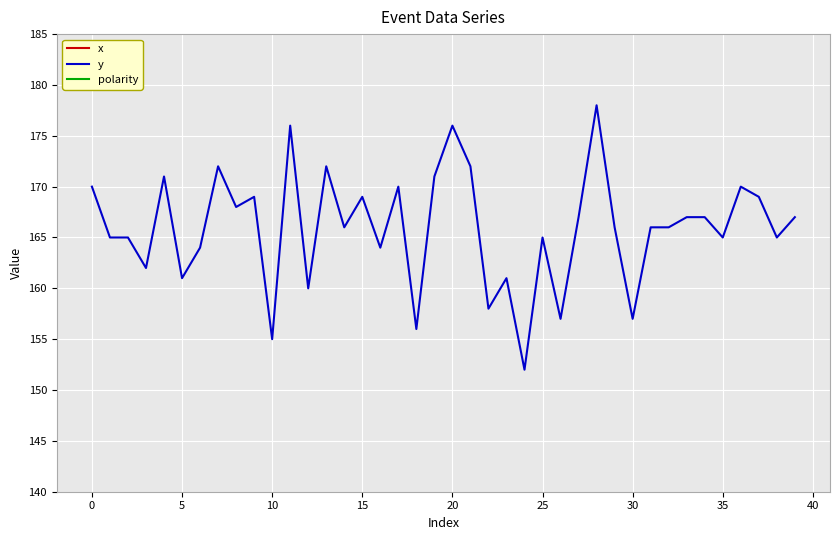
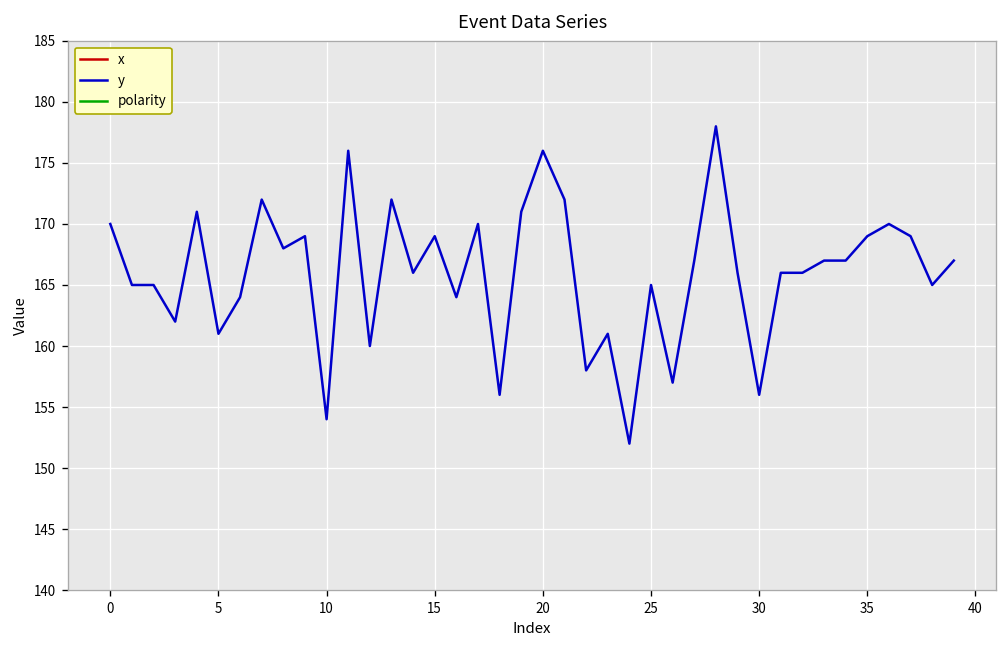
y, 10: 155 -> 154
y, 30: 157 -> 156
y, 35: 165 -> 169
